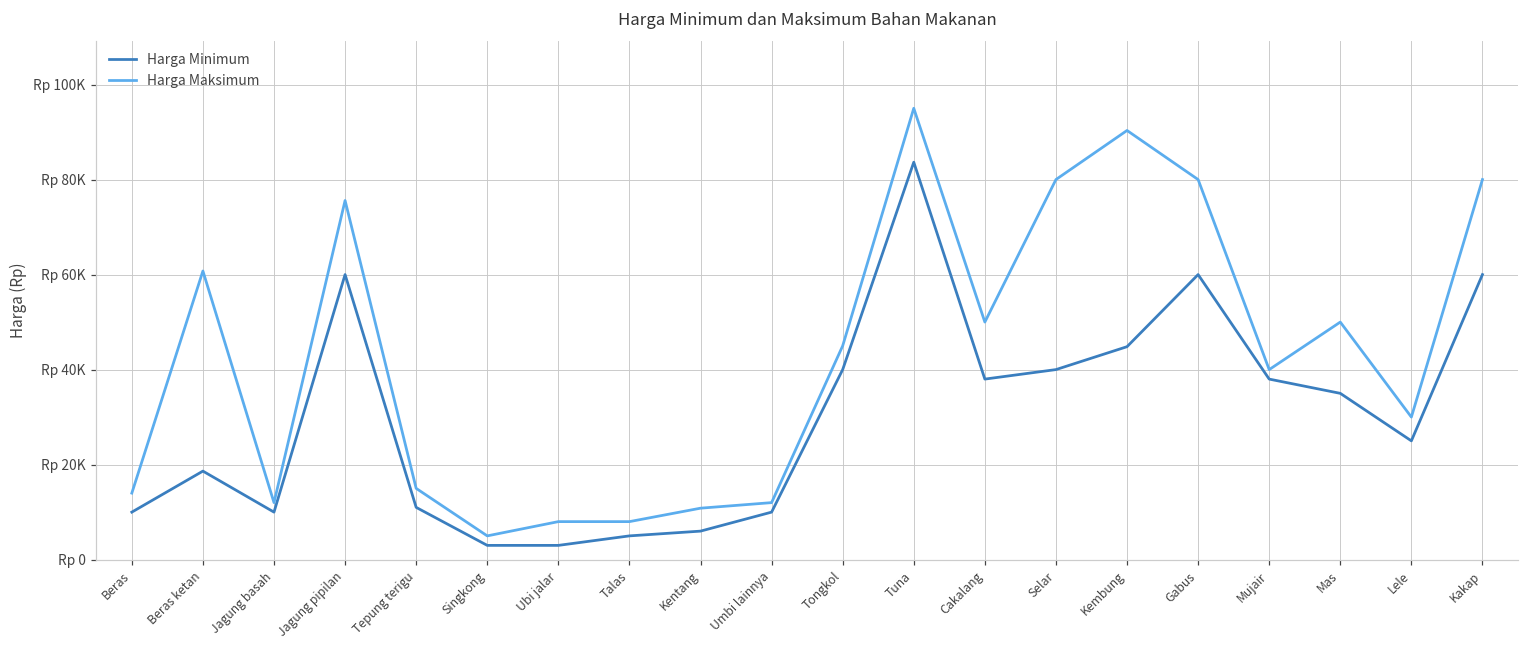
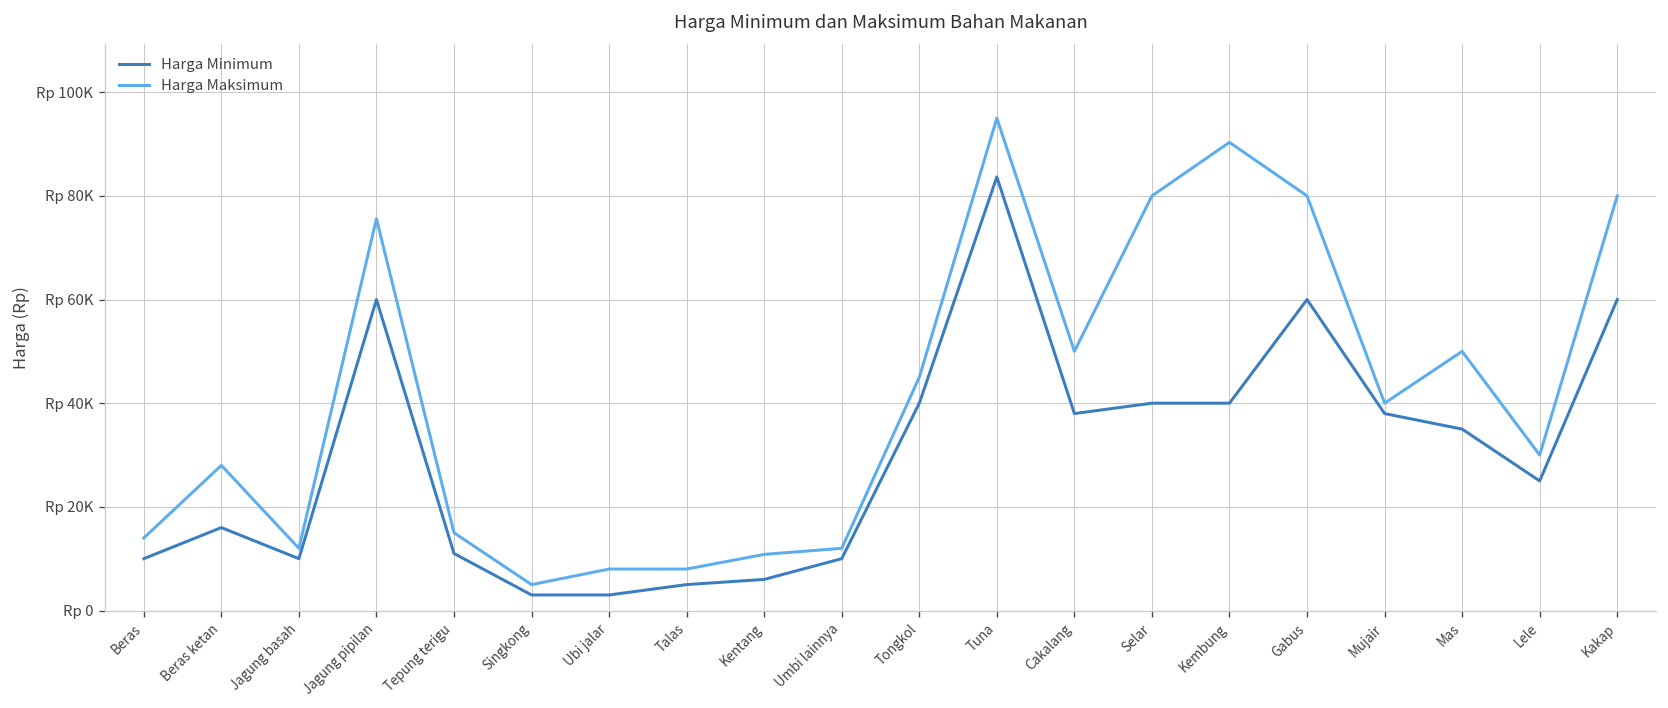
Harga Minimum, Beras ketan: Rp 19000 -> Rp 16000
Harga Maksimum, Beras ketan: Rp 61000 -> Rp 28000
Harga Minimum, Kembung: Rp 45000 -> Rp 40000
